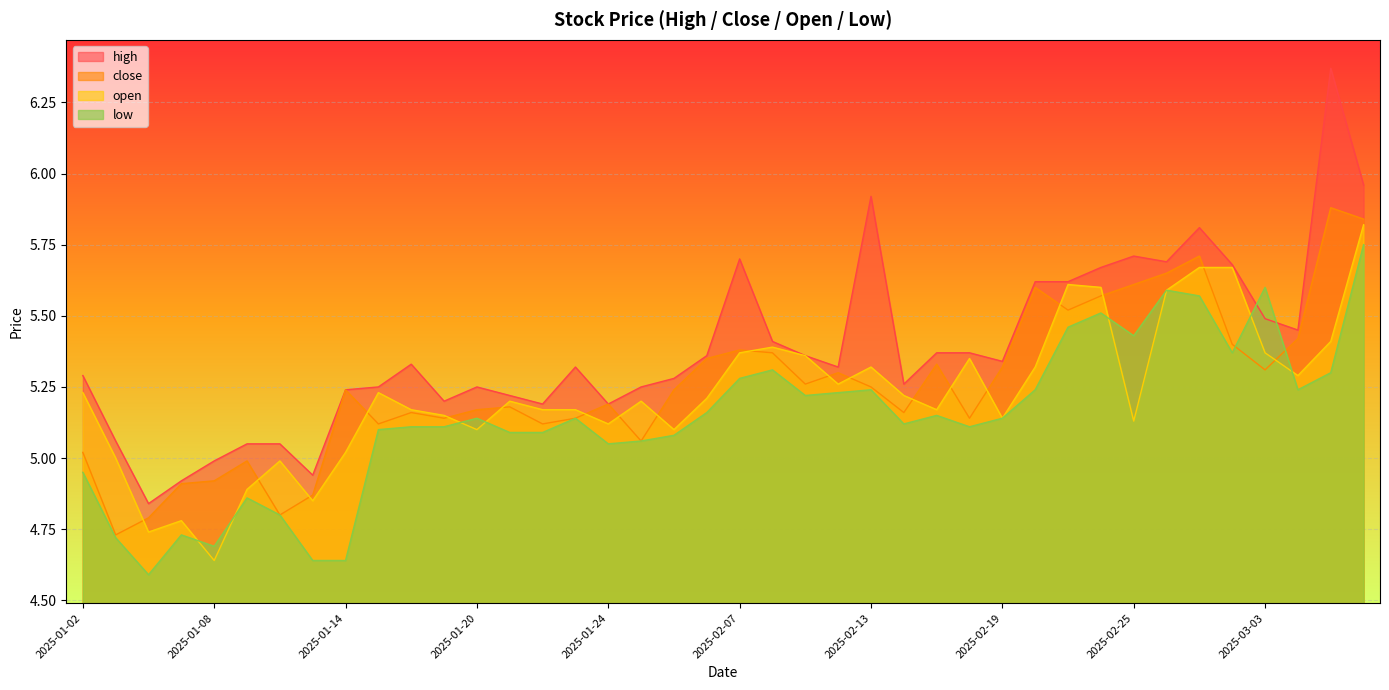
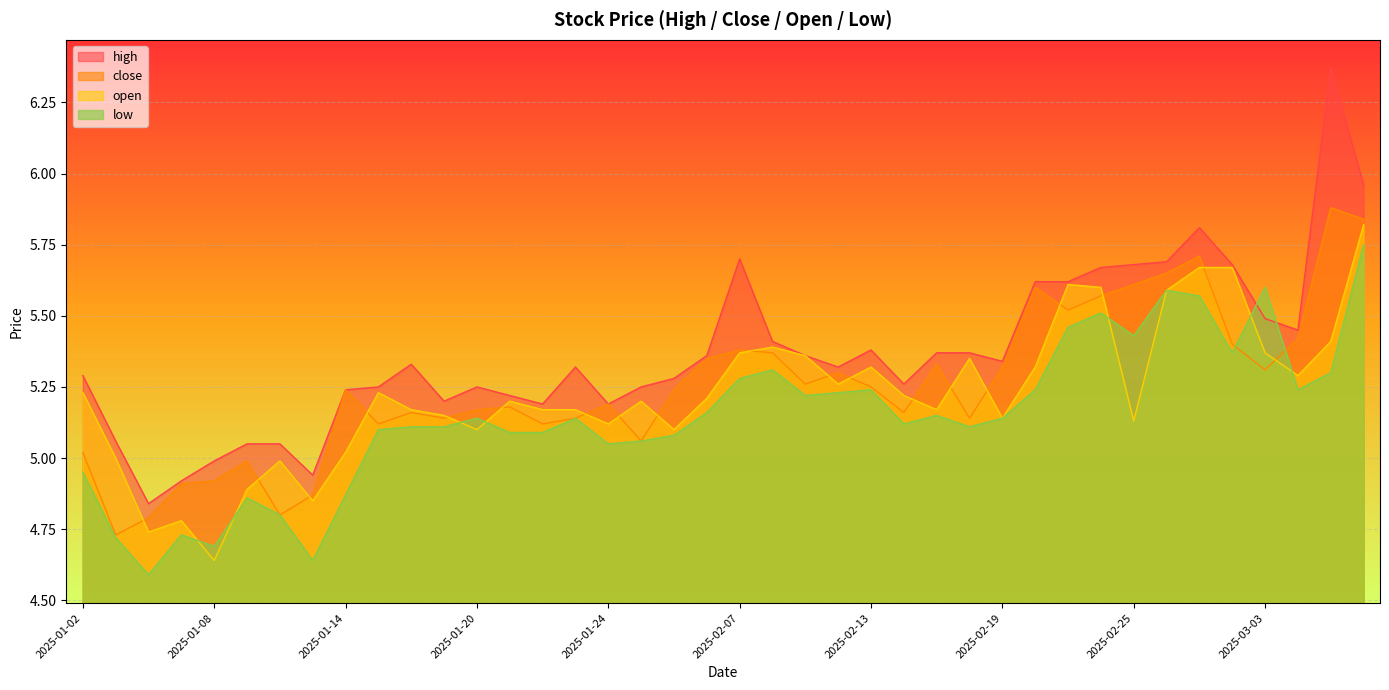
low, 2025-01-14: 4.64 -> 4.87
high, 2025-02-13: 5.92 -> 5.38
high, 2025-02-25: 5.71 -> 5.68
